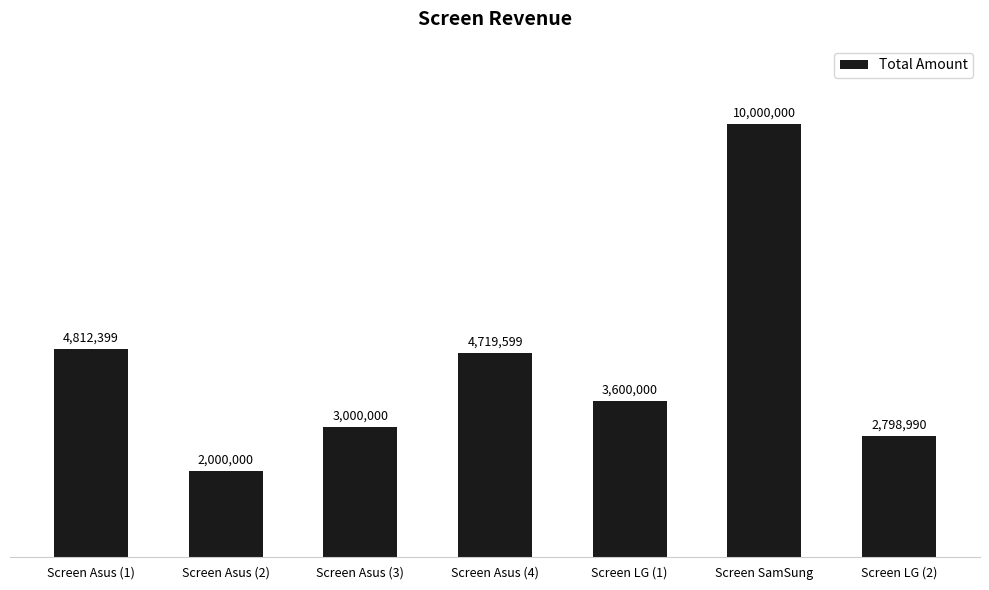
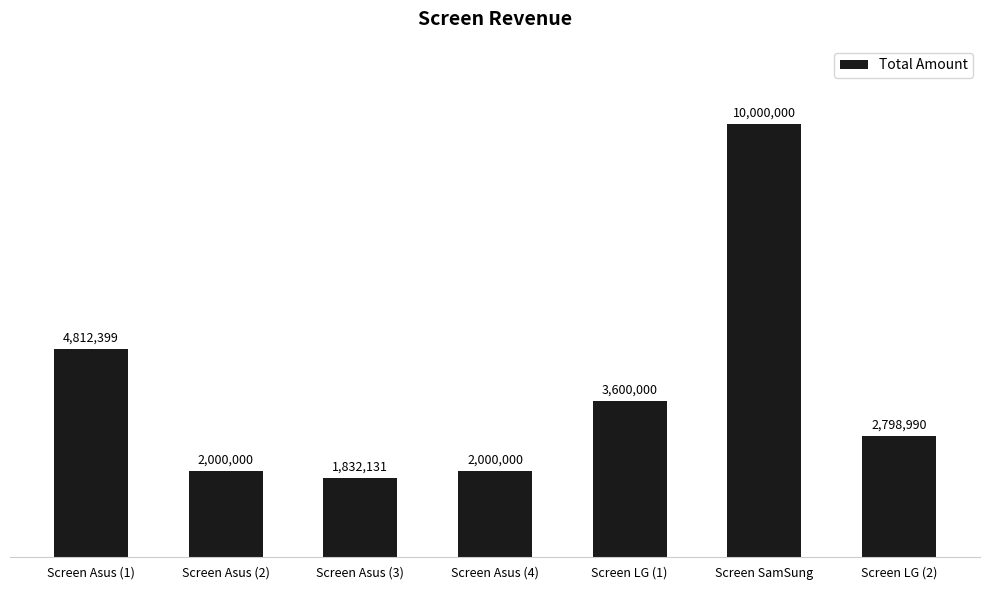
Screen Asus (3): 3,000,000 -> 1,832,131
Screen Asus (4): 4,719,599 -> 2,000,000
